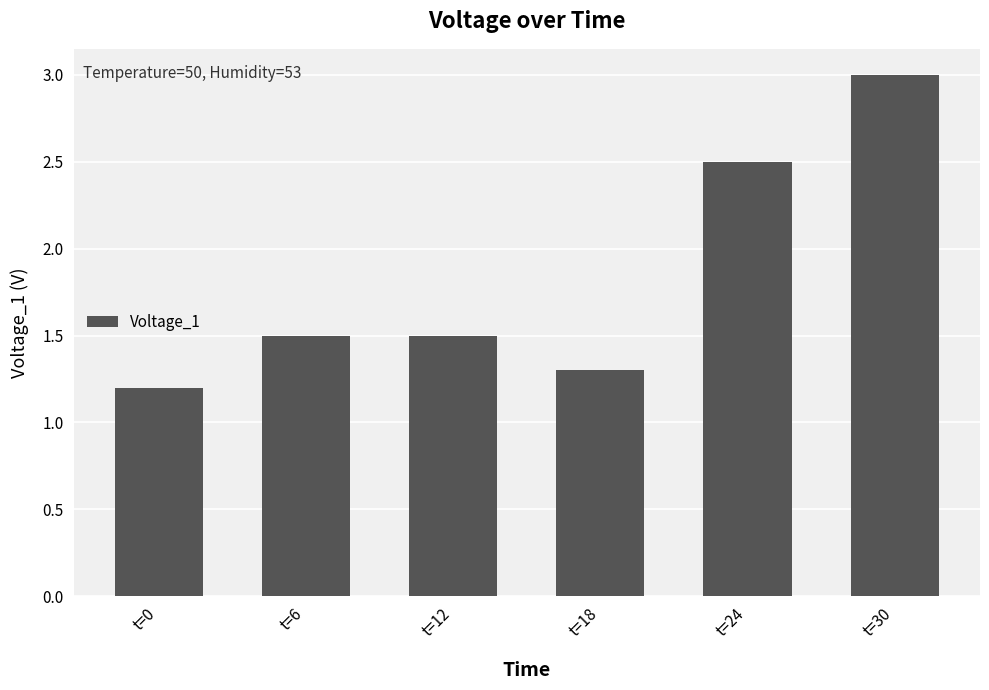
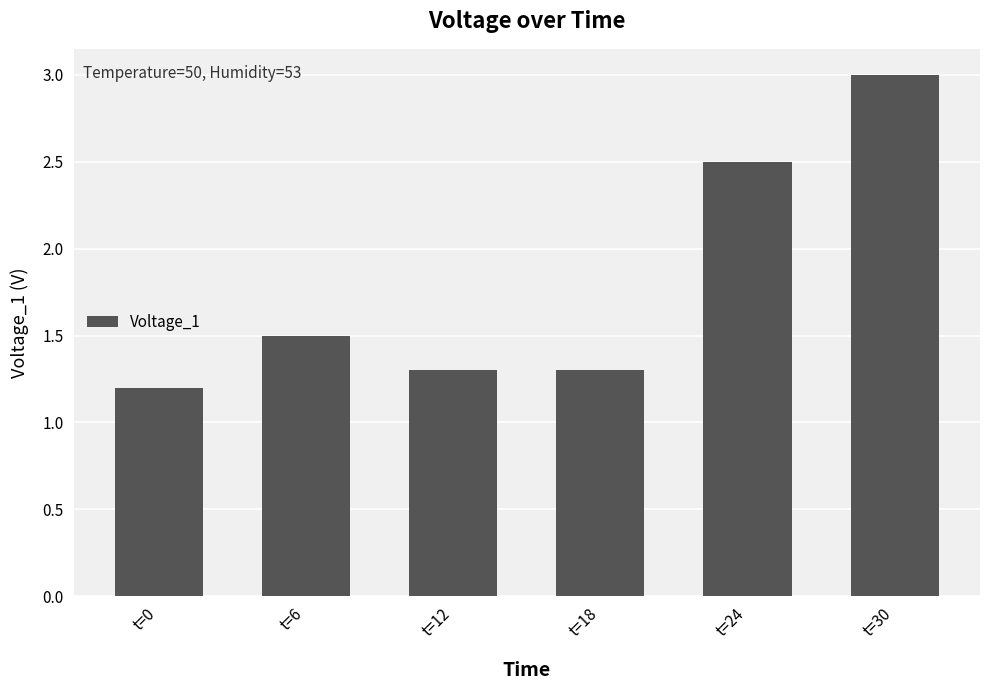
t=12: 1.5 -> 1.3
